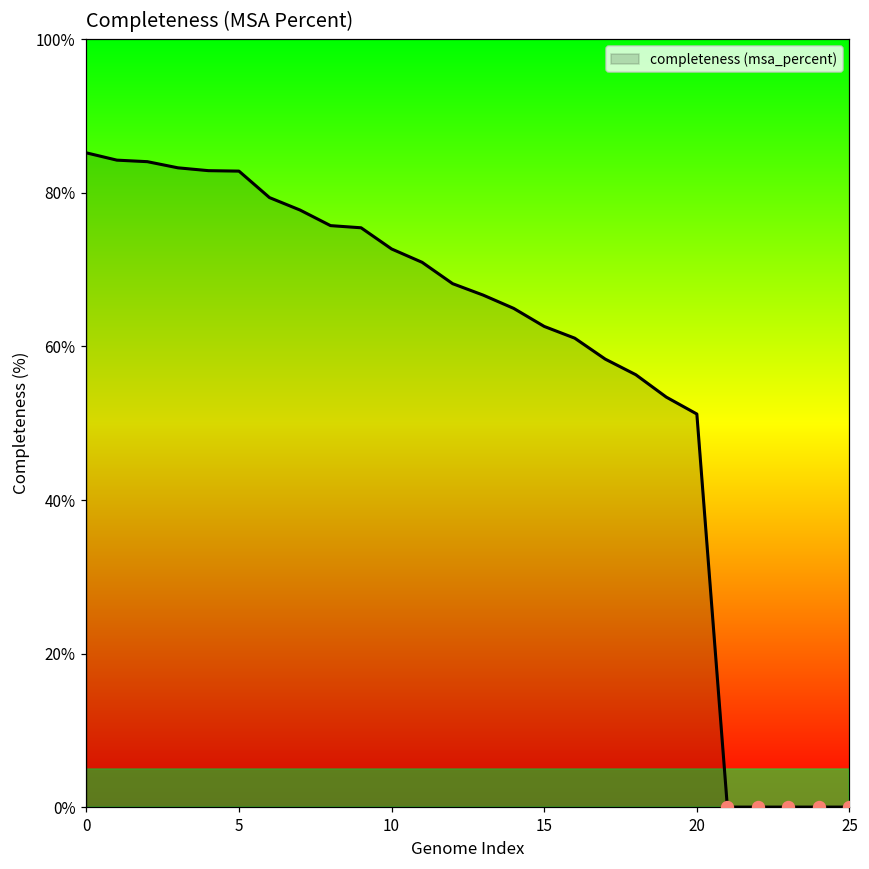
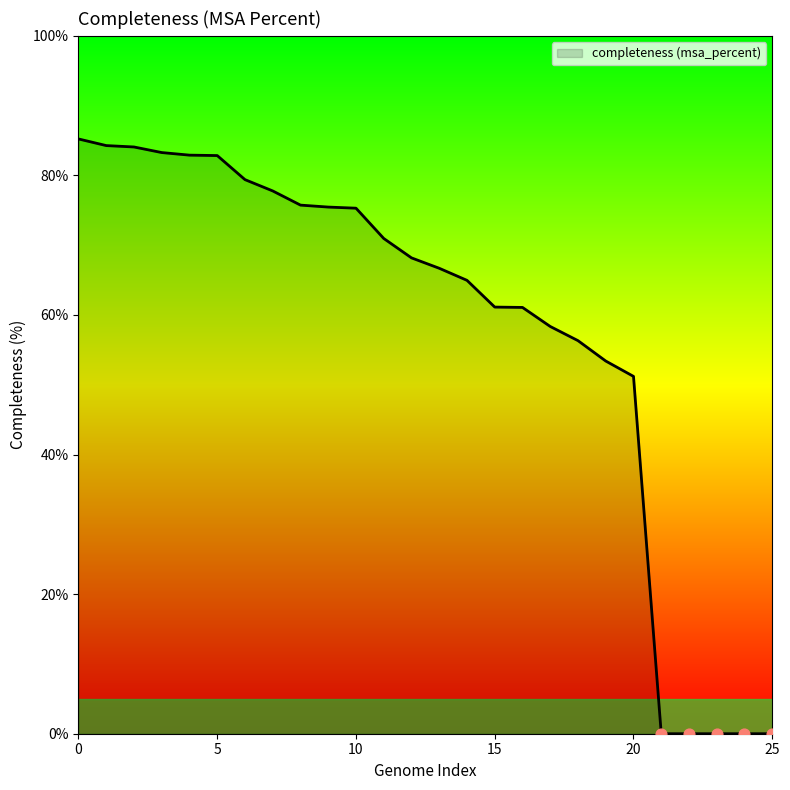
completeness (msa_percent), 10: 73% -> 75%
completeness (msa_percent), 15: 63% -> 61%
